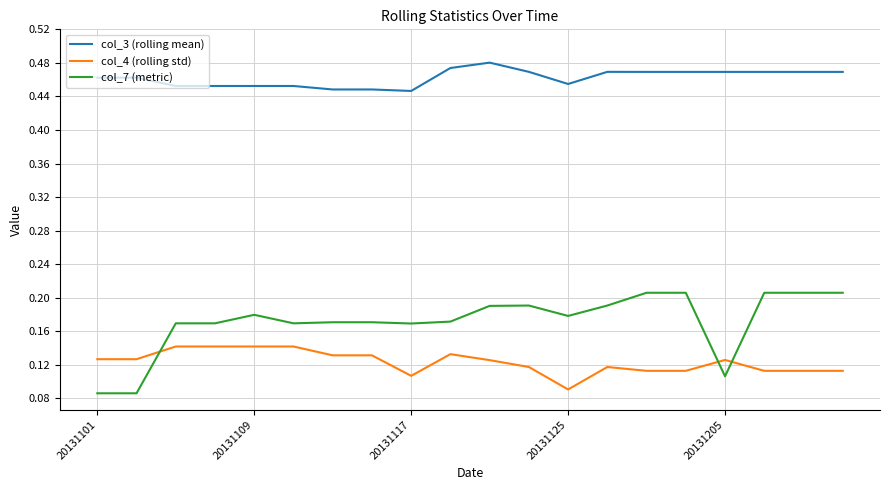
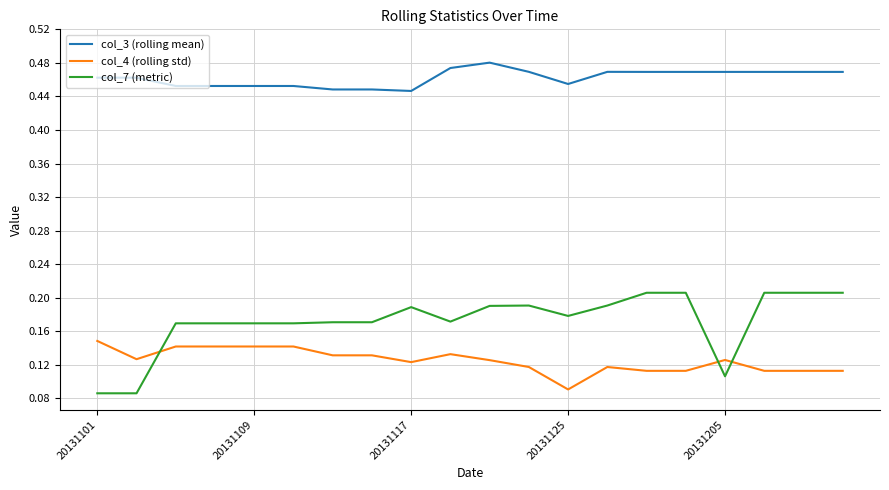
col_4 (rolling std), 20131101: 0.13 -> 0.15
col_7 (metric), 20131109: 0.18 -> 0.17
col_4 (rolling std), 20131117: 0.11 -> 0.12
col_7 (metric), 20131117: 0.17 -> 0.19
